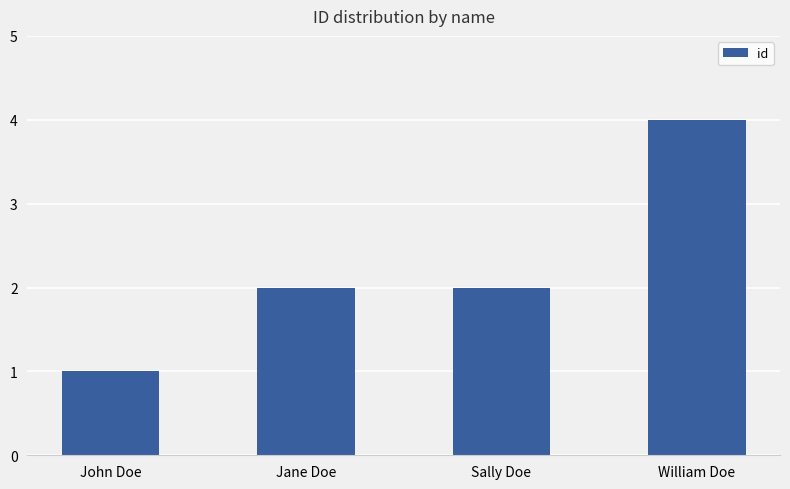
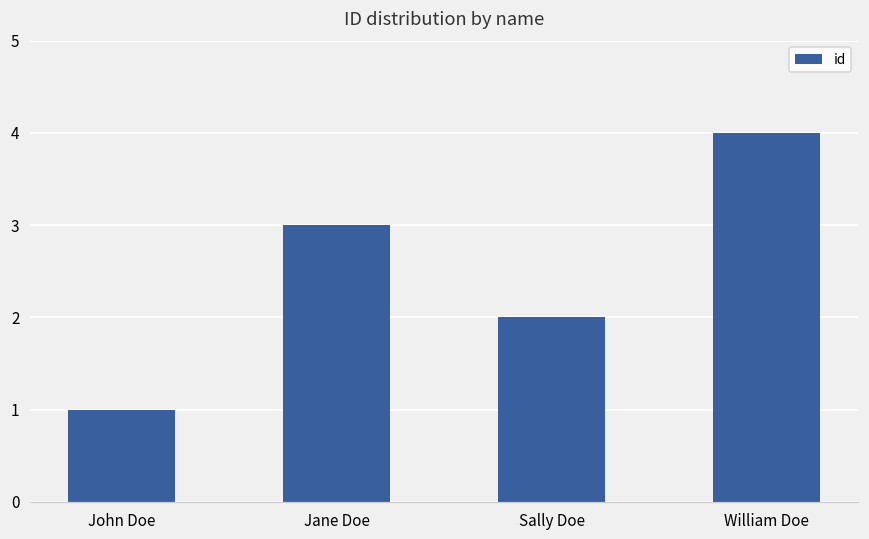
Jane Doe: 2 -> 3
